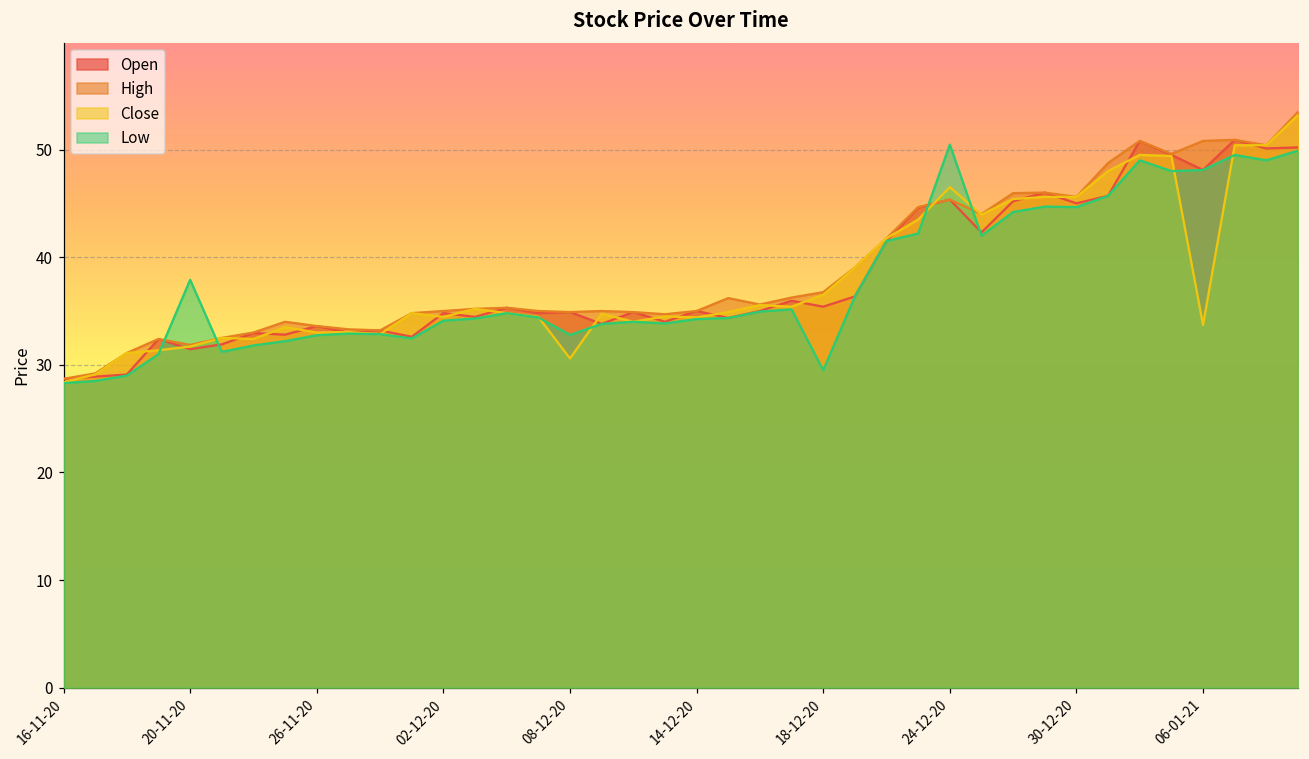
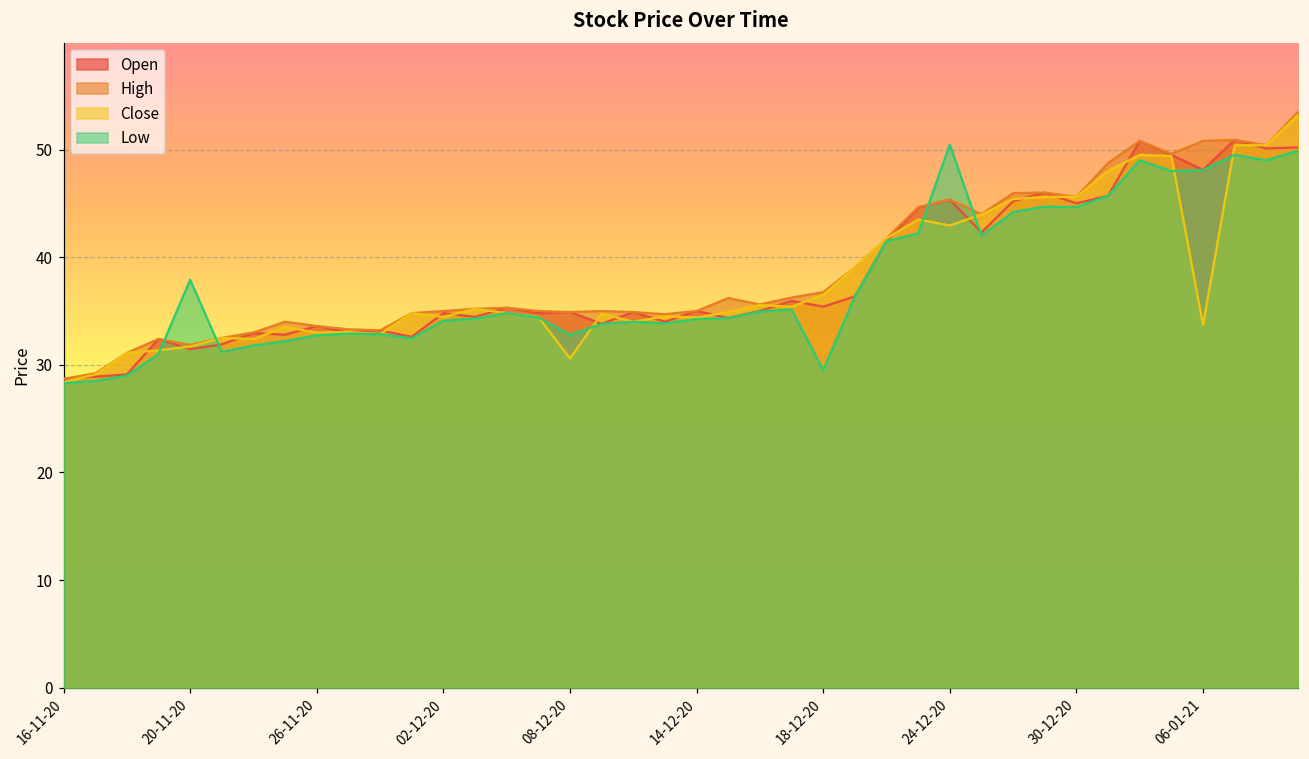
Close, 24-12-20: 47 -> 43
